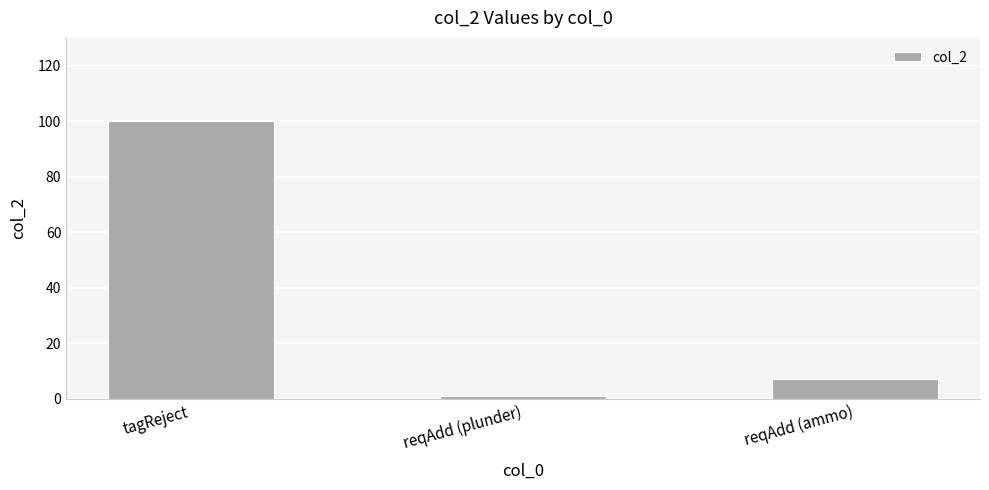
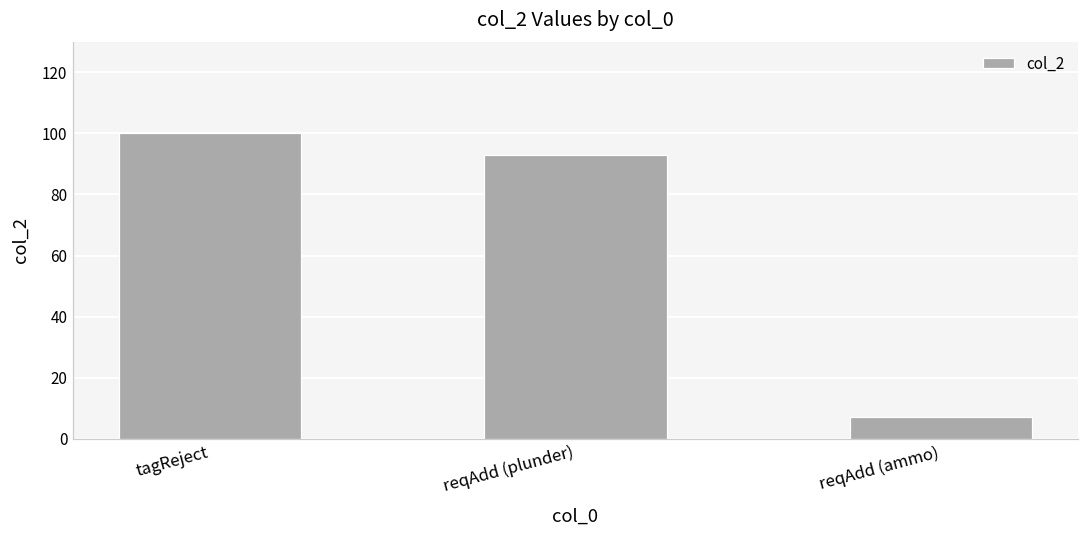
reqAdd (plunder): 1 -> 93
